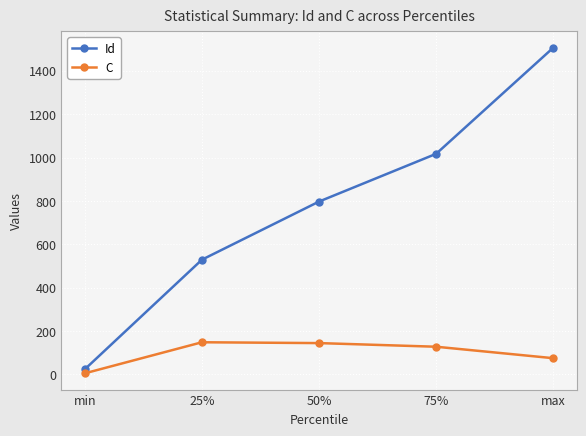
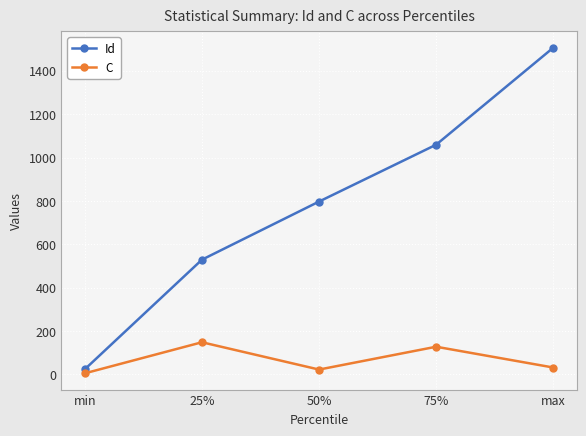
C, 50%: 140 -> 20
Id, 75%: 1020 -> 1060
C, max: 80 -> 30
